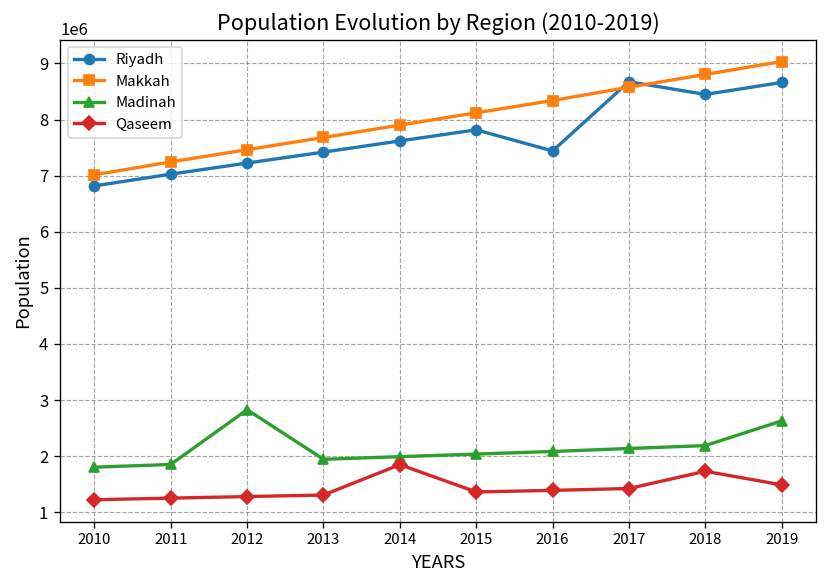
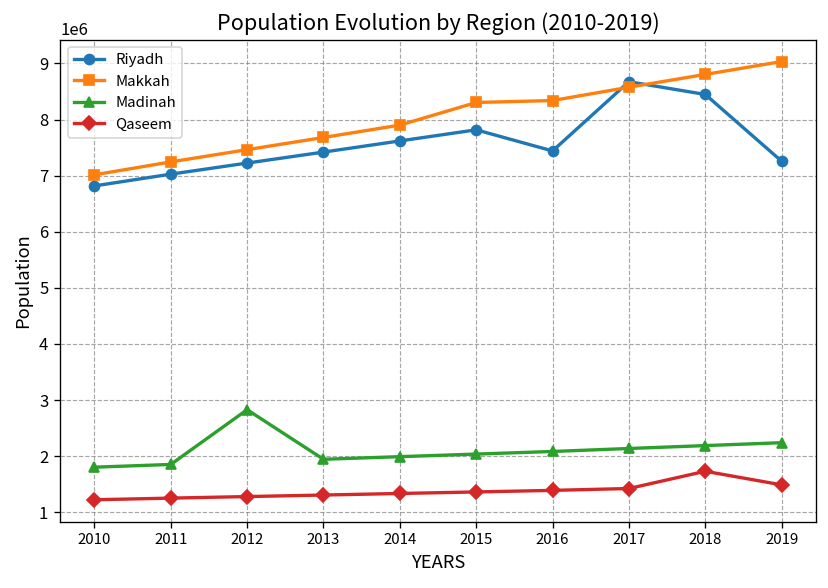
Qaseem, 2014: 1800000 -> 1300000
Makkah, 2015: 8100000 -> 8300000
Riyadh, 2019: 8700000 -> 7300000
Madinah, 2019: 2600000 -> 2200000
